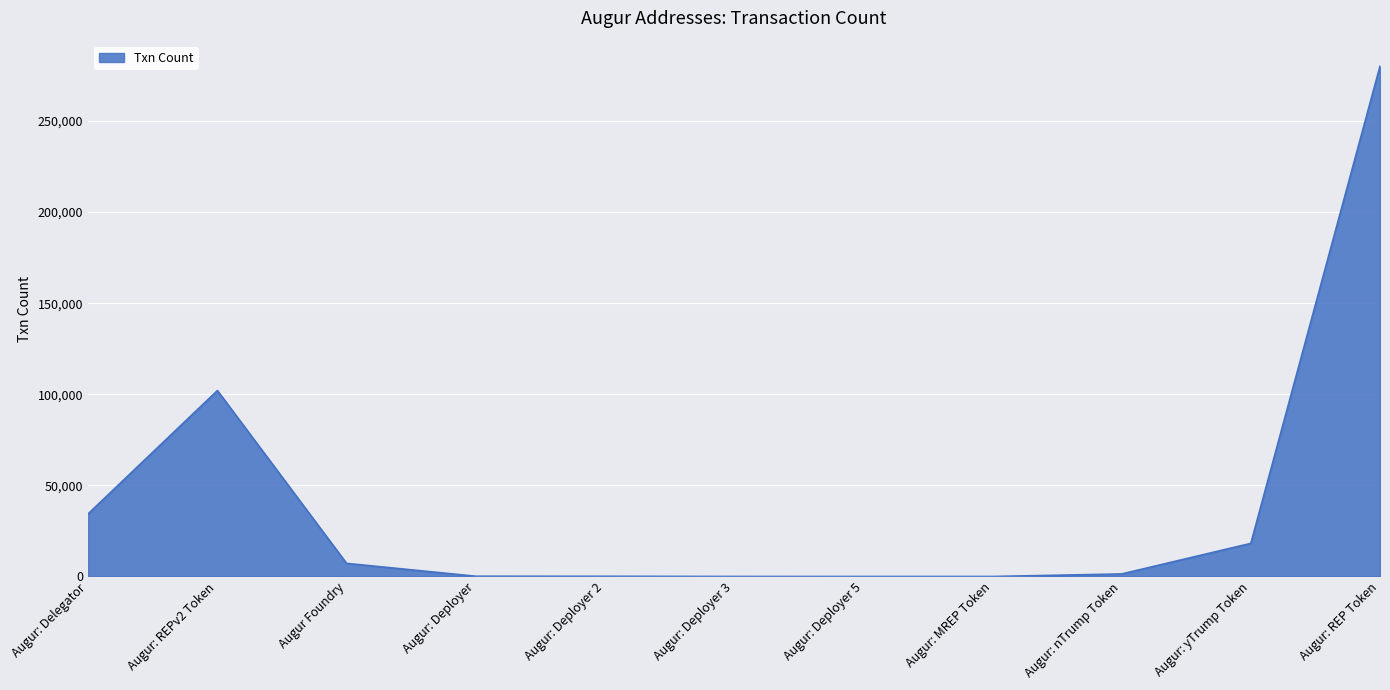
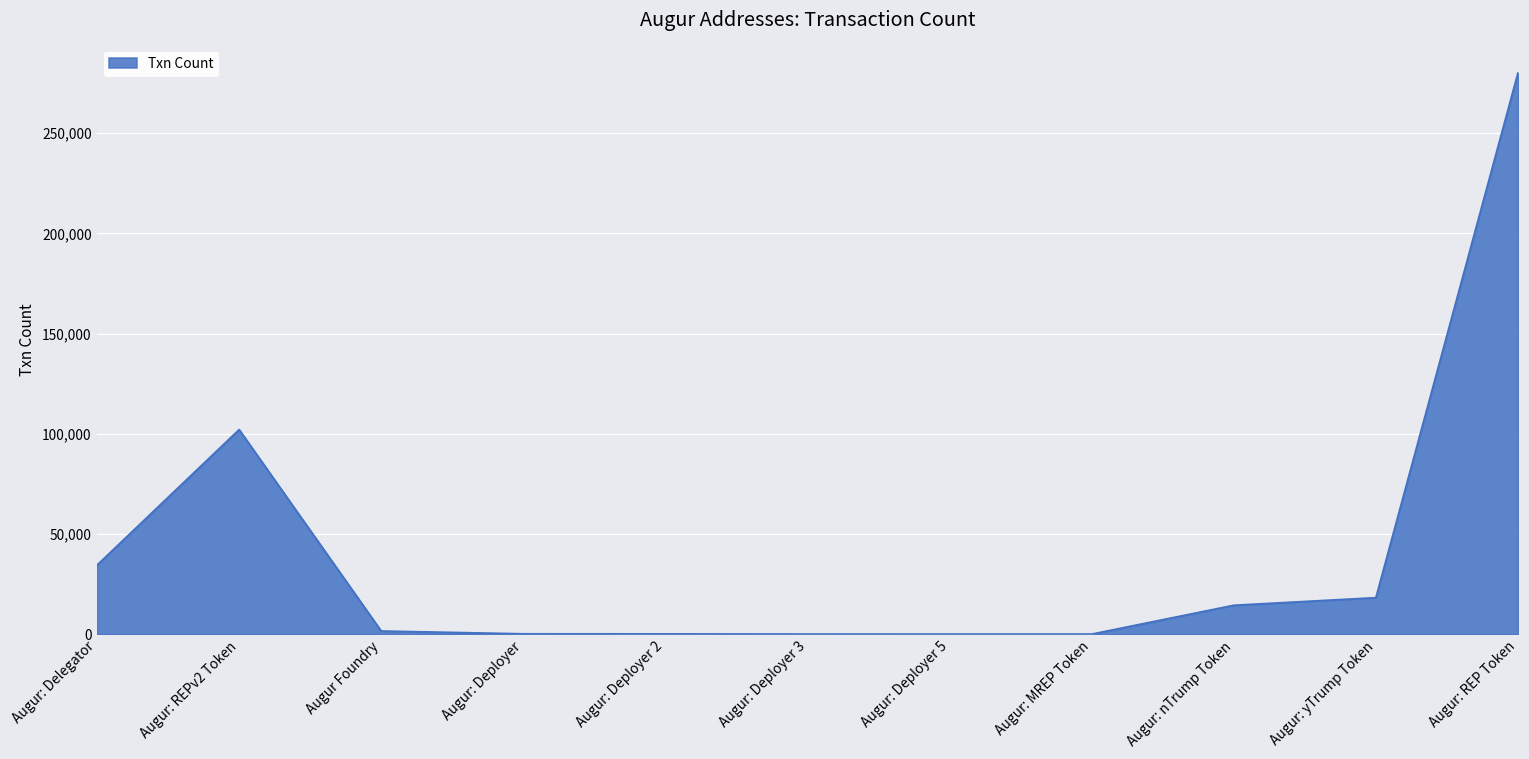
Augur Foundry: 7,000 -> 2,000
Augur: nTrump Token: 1,000 -> 14,000
